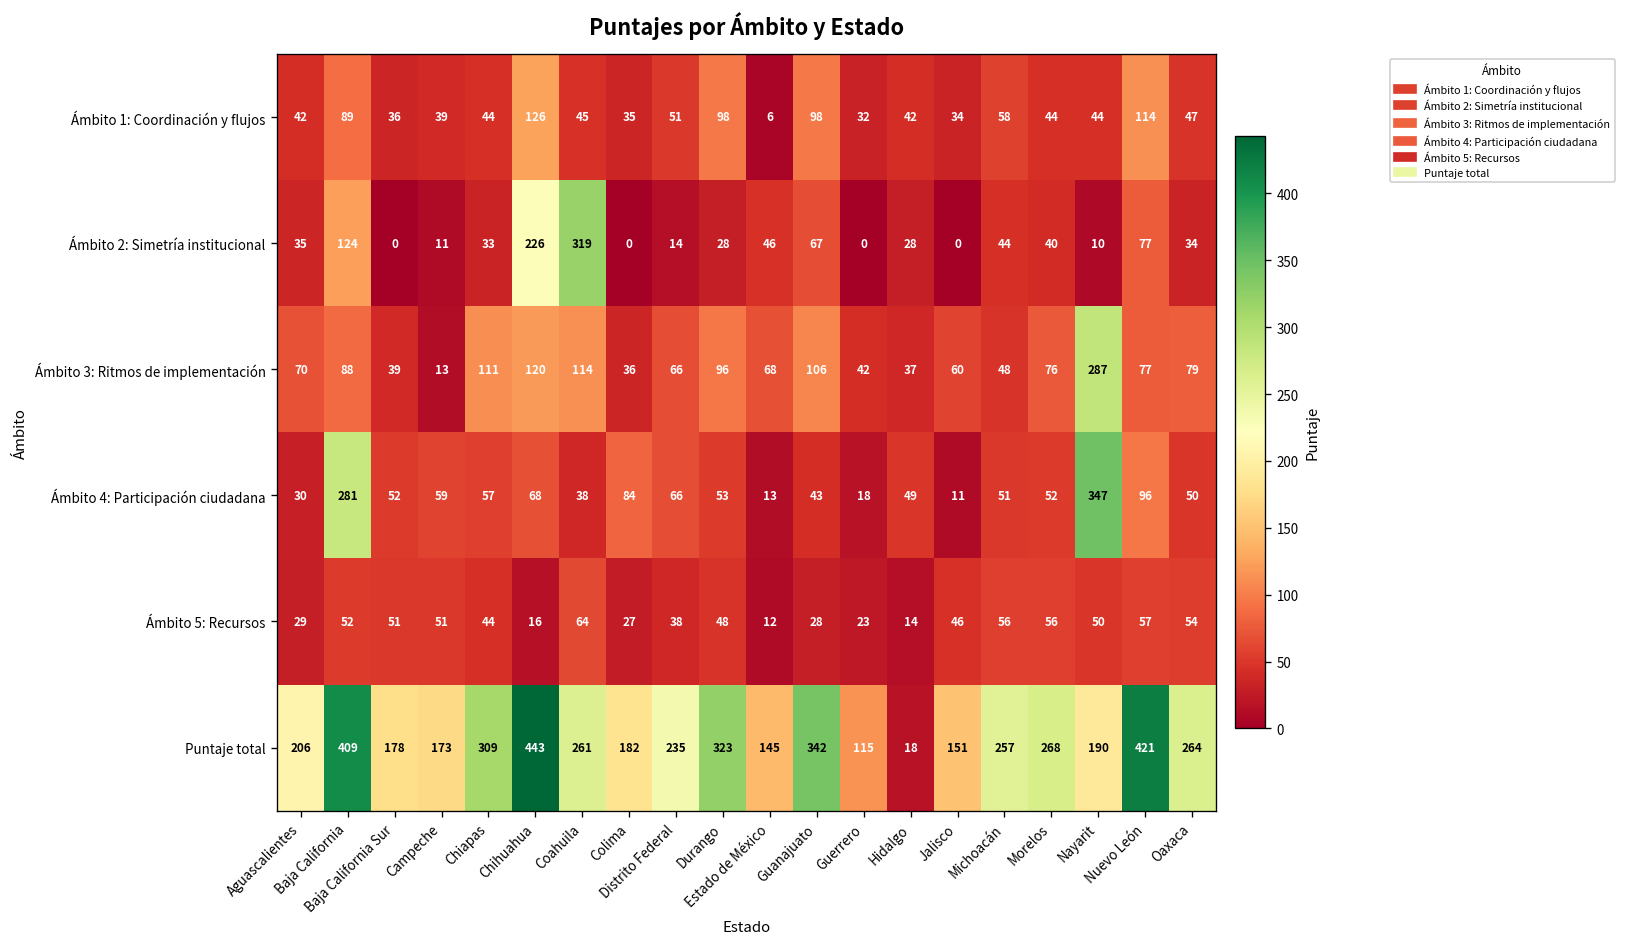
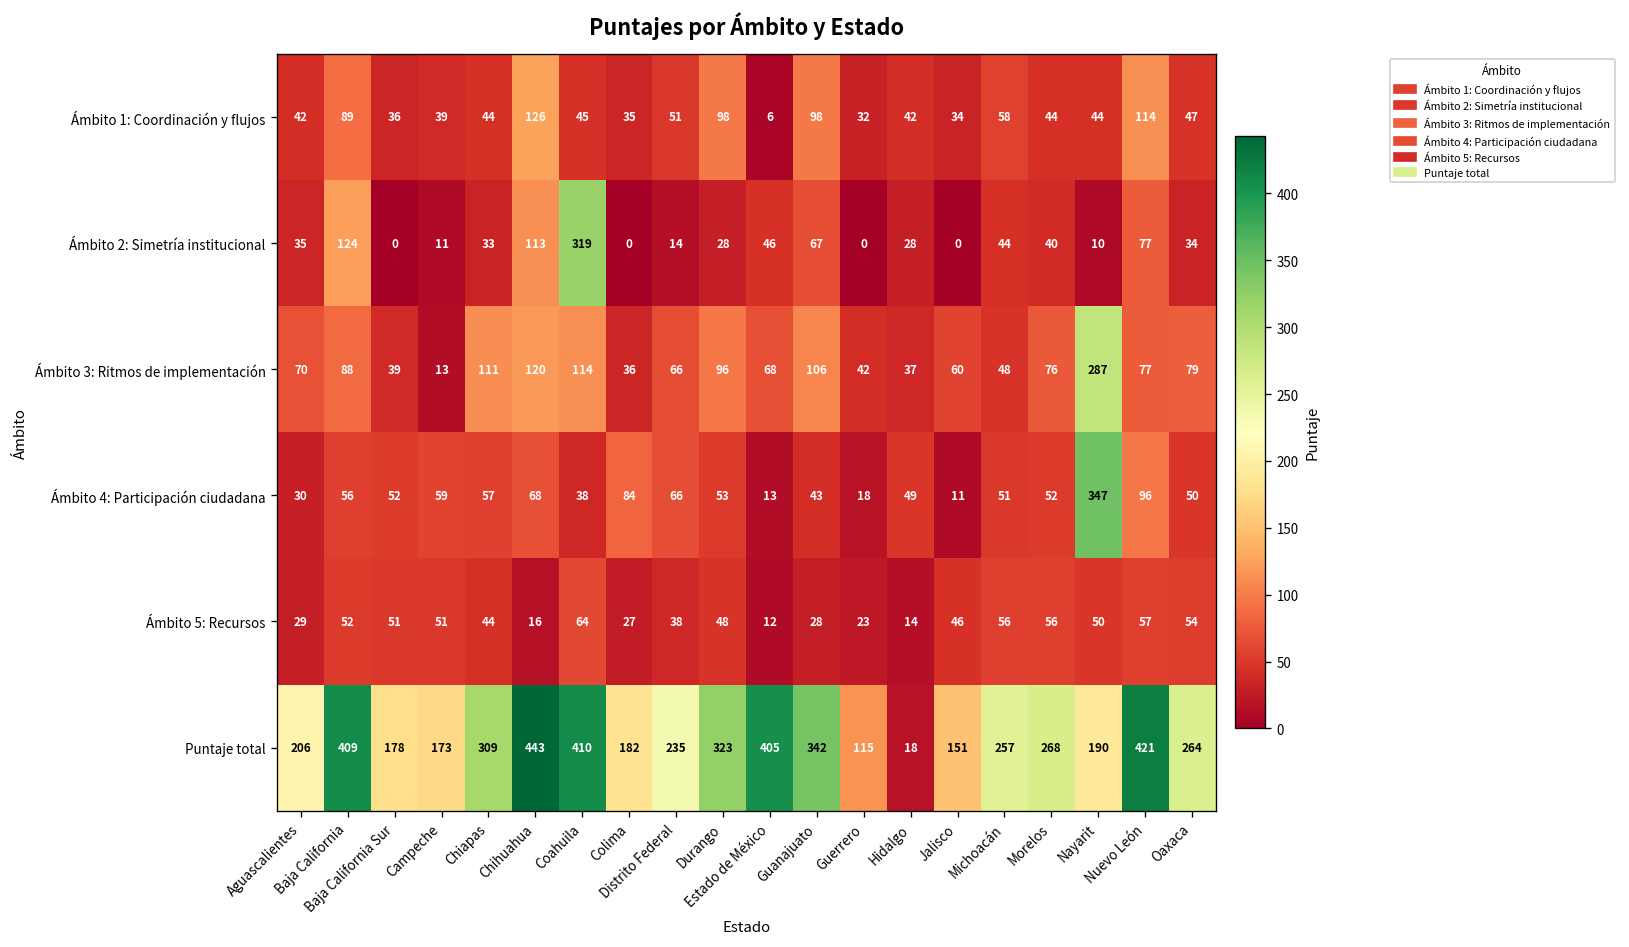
Ámbito 2: Simetría institucional, Chihuahua: 226 -> 113
Ámbito 4: Participación ciudadana, Baja California: 281 -> 56
Puntaje total, Coahuila: 261 -> 410
Puntaje total, Estado de México: 145 -> 405
